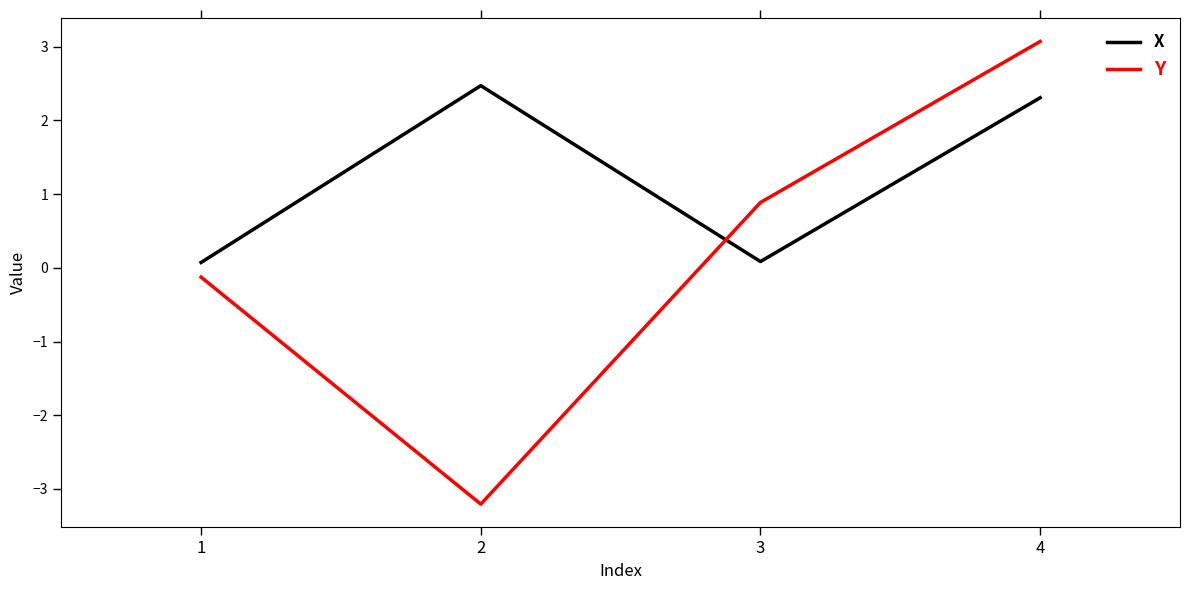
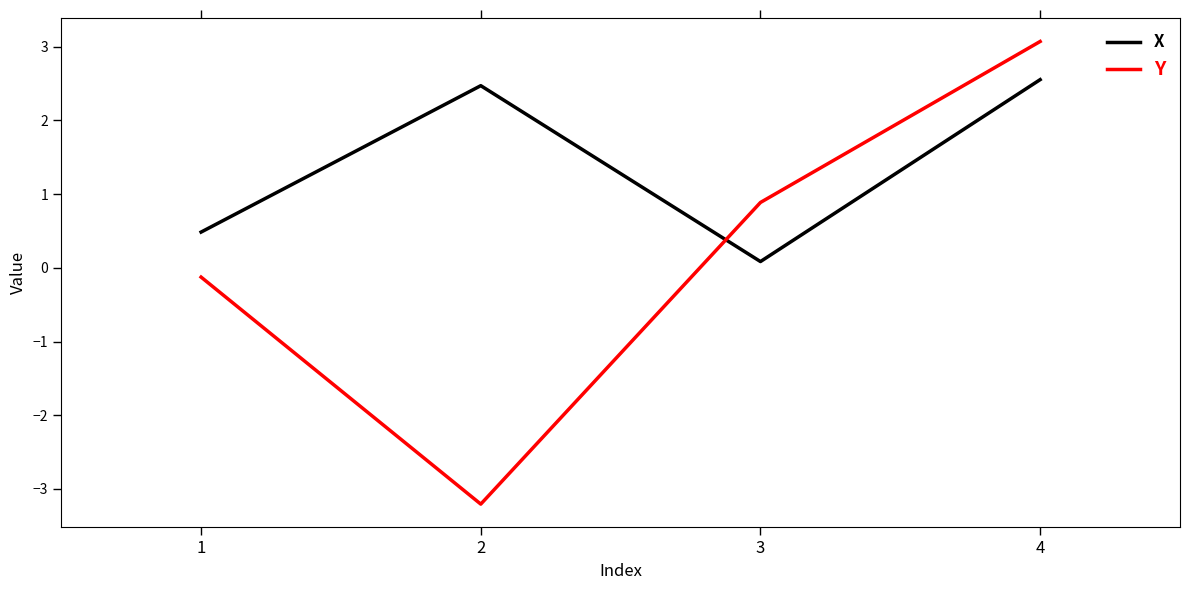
X, 1: 0.1 -> 0.5
X, 4: 2.3 -> 2.6
